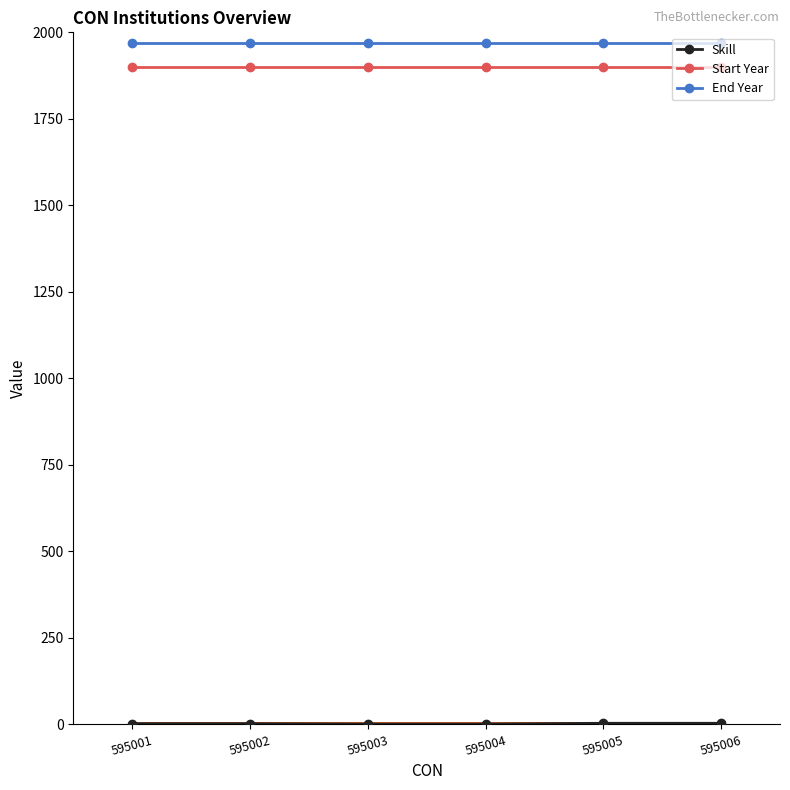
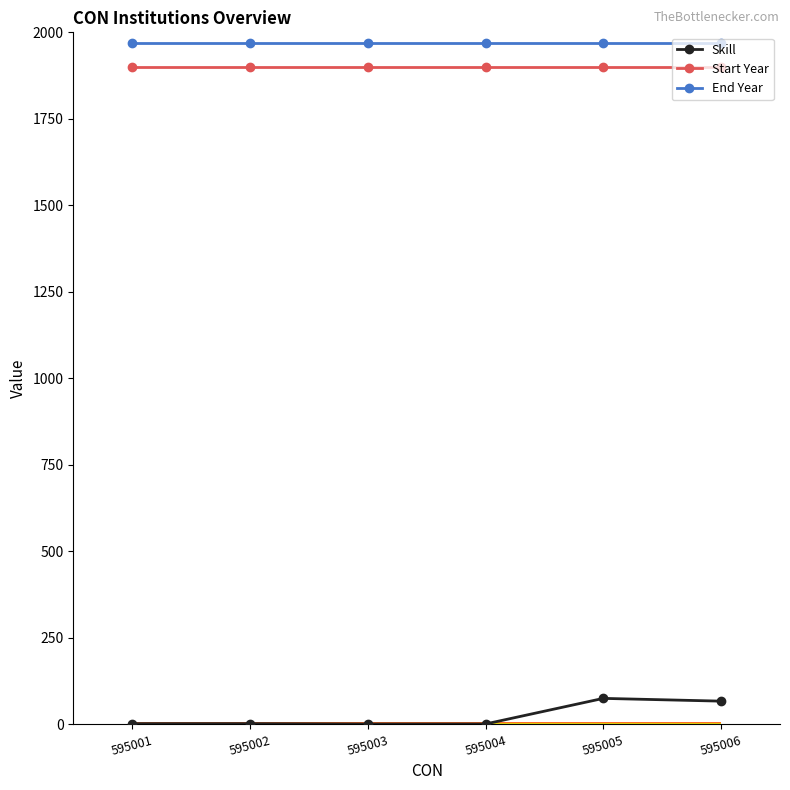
Skill, 595005: 0 -> 80
Skill, 595006: 0 -> 70
